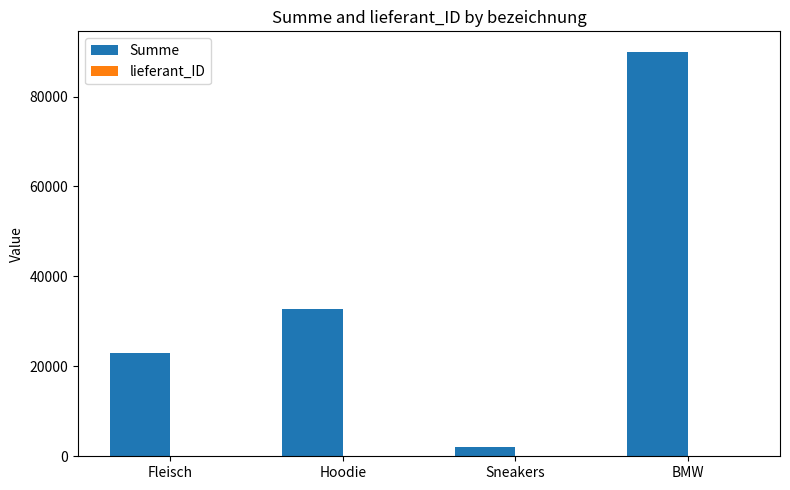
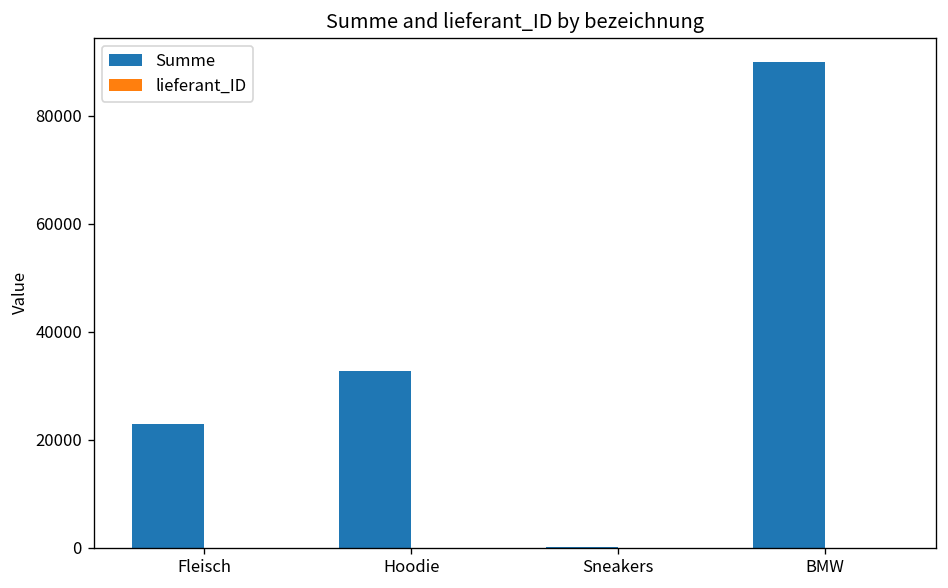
Summe, Sneakers: 2000 -> 0
